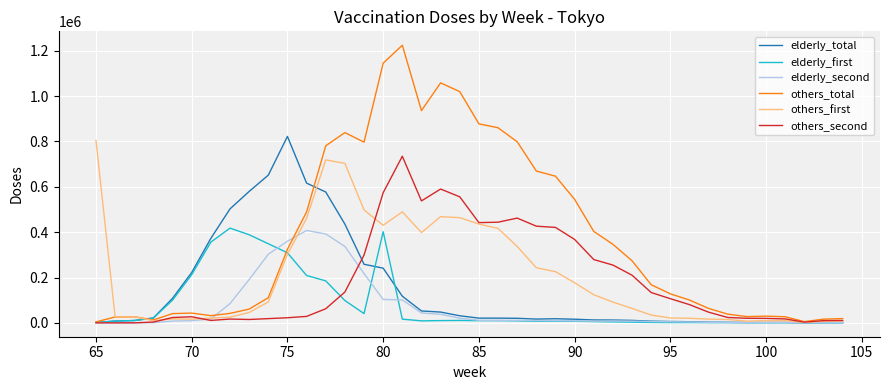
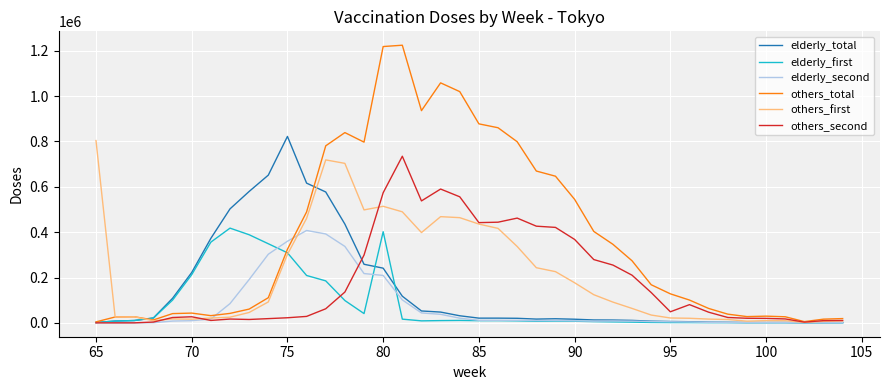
elderly_second, 80: 100000 -> 210000
others_total, 80: 1150000 -> 1220000
others_first, 80: 430000 -> 510000
others_second, 95: 110000 -> 50000
